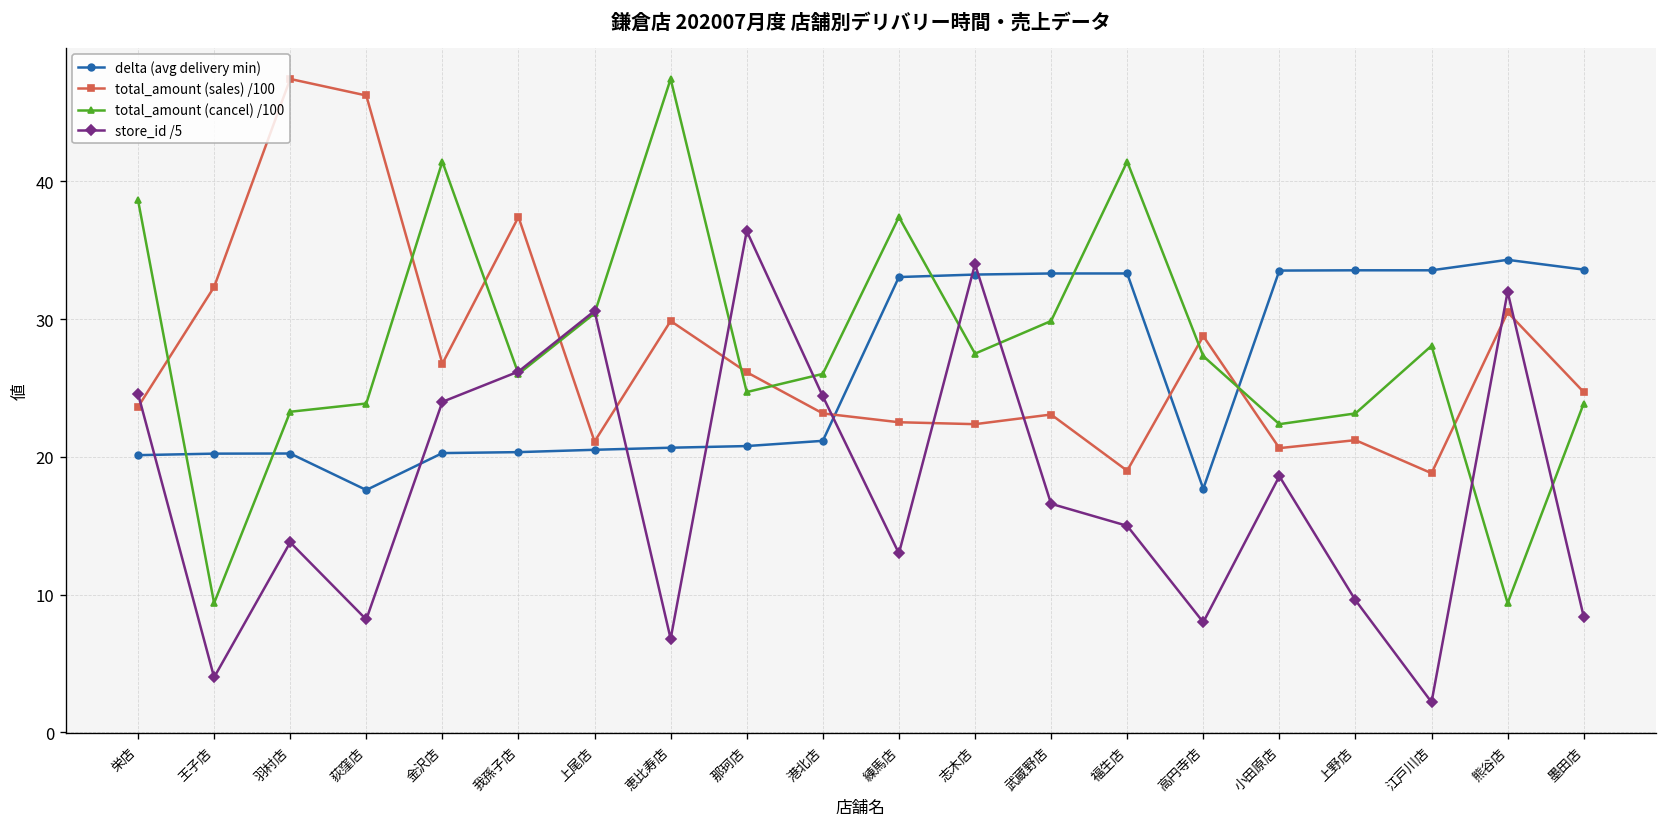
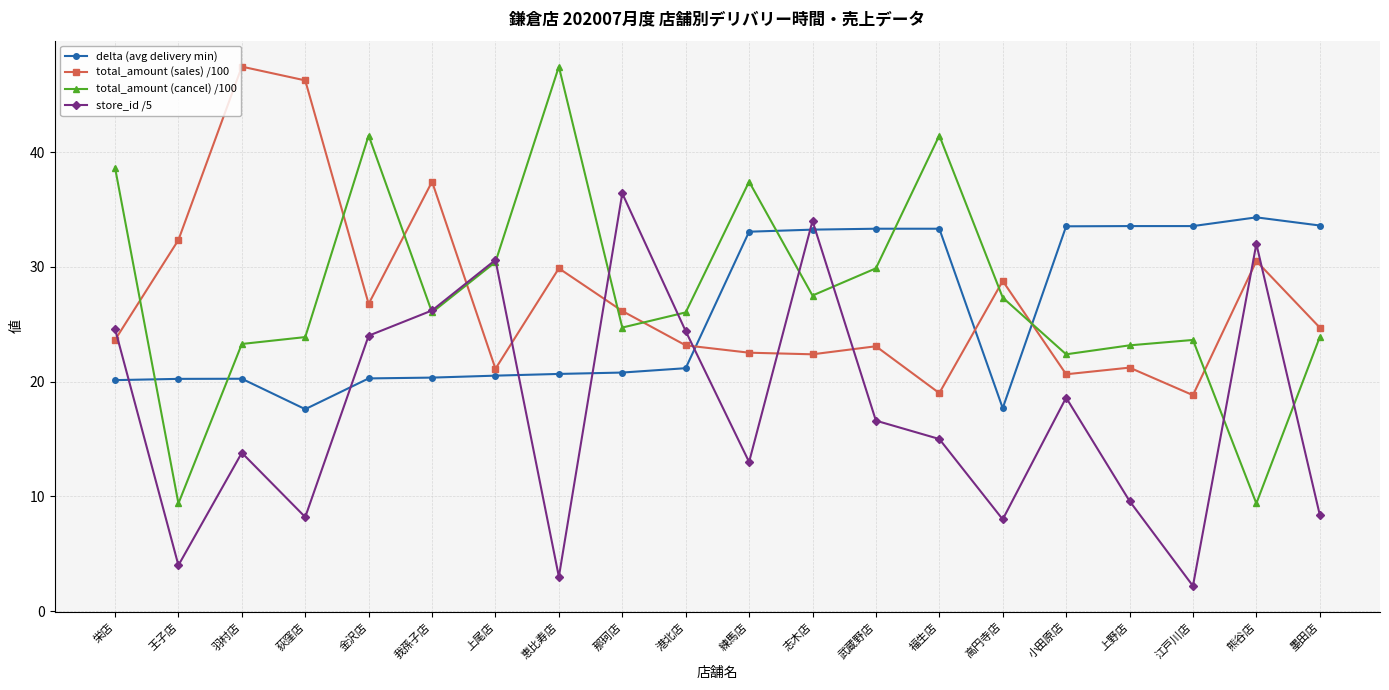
store_id /5, 恵比寿店: 6.8 -> 3.0
total_amount (cancel) /100, 江戸川店: 28.1 -> 23.6
